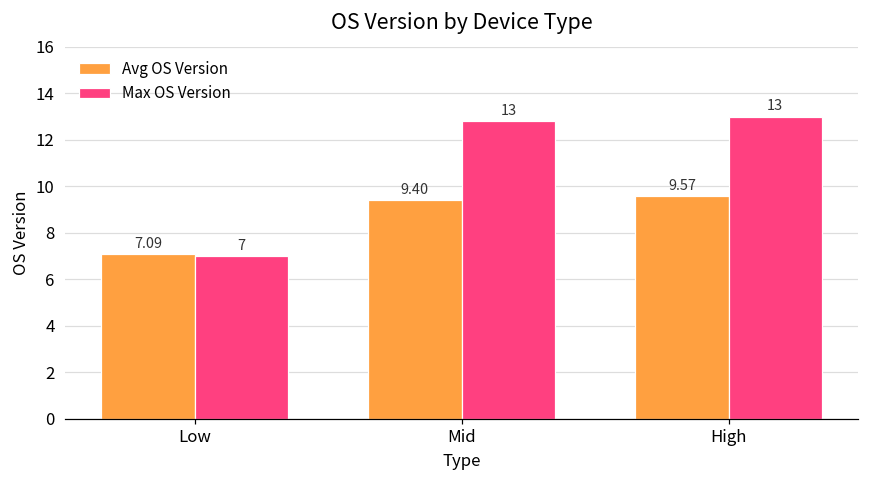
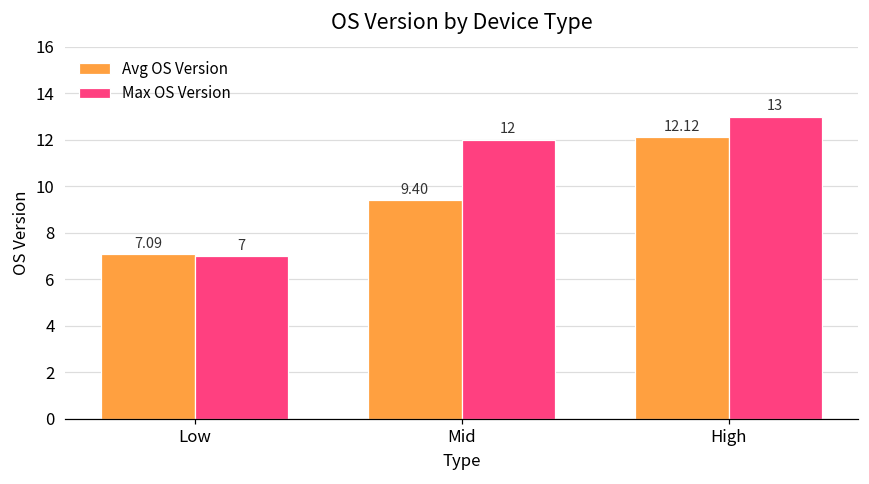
Max OS Version, Mid: 13 -> 12
Avg OS Version, High: 9.57 -> 12.12
